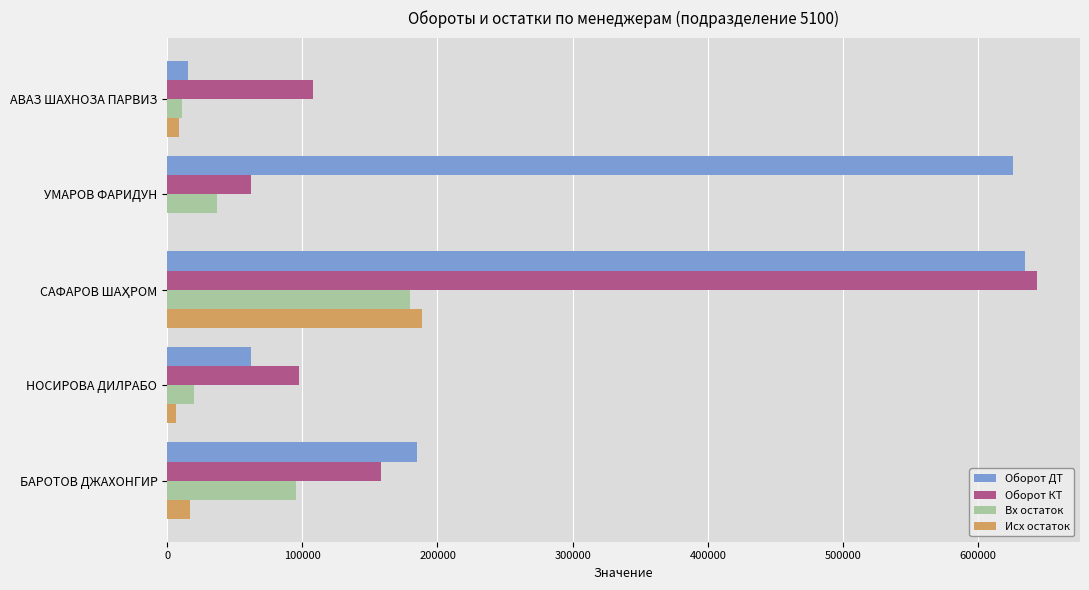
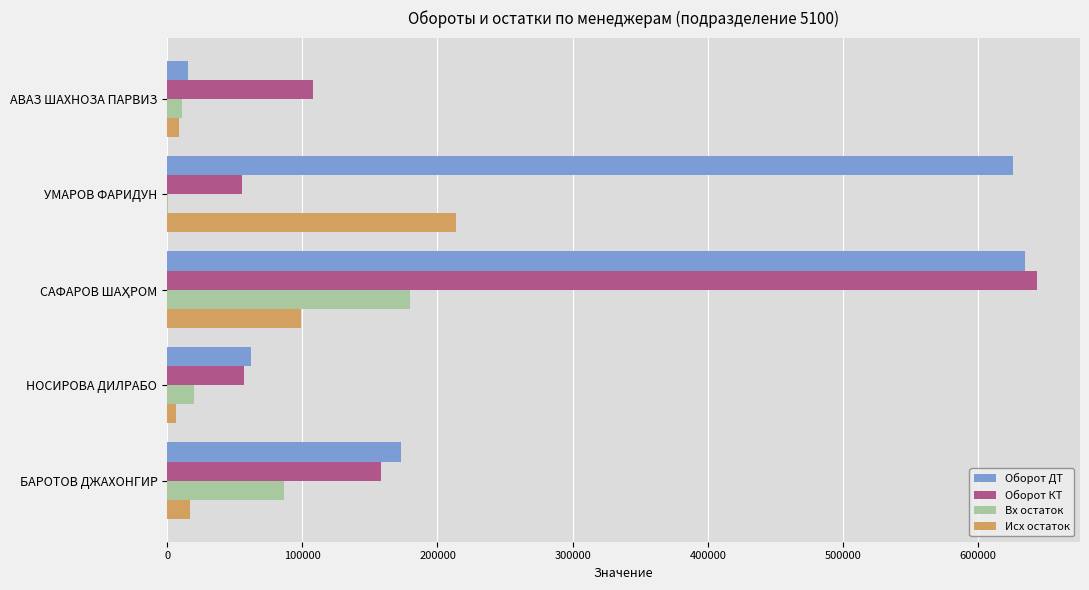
Оборот КТ, УМАРОВ ФАРИДУН: 62000 -> 55000
Вх остаток, УМАРОВ ФАРИДУН: 37000 -> 0
Исх остаток, УМАРОВ ФАРИДУН: 0 -> 213000
Исх остаток, САФАРОВ ШАҲРОМ: 188000 -> 99000
Оборот КТ, НОСИРОВА ДИЛРАБО: 97000 -> 57000
Оборот ДТ, БАРОТОВ ДЖАХОНГИР: 185000 -> 173000
Вх остаток, БАРОТОВ ДЖАХОНГИР: 95000 -> 87000
